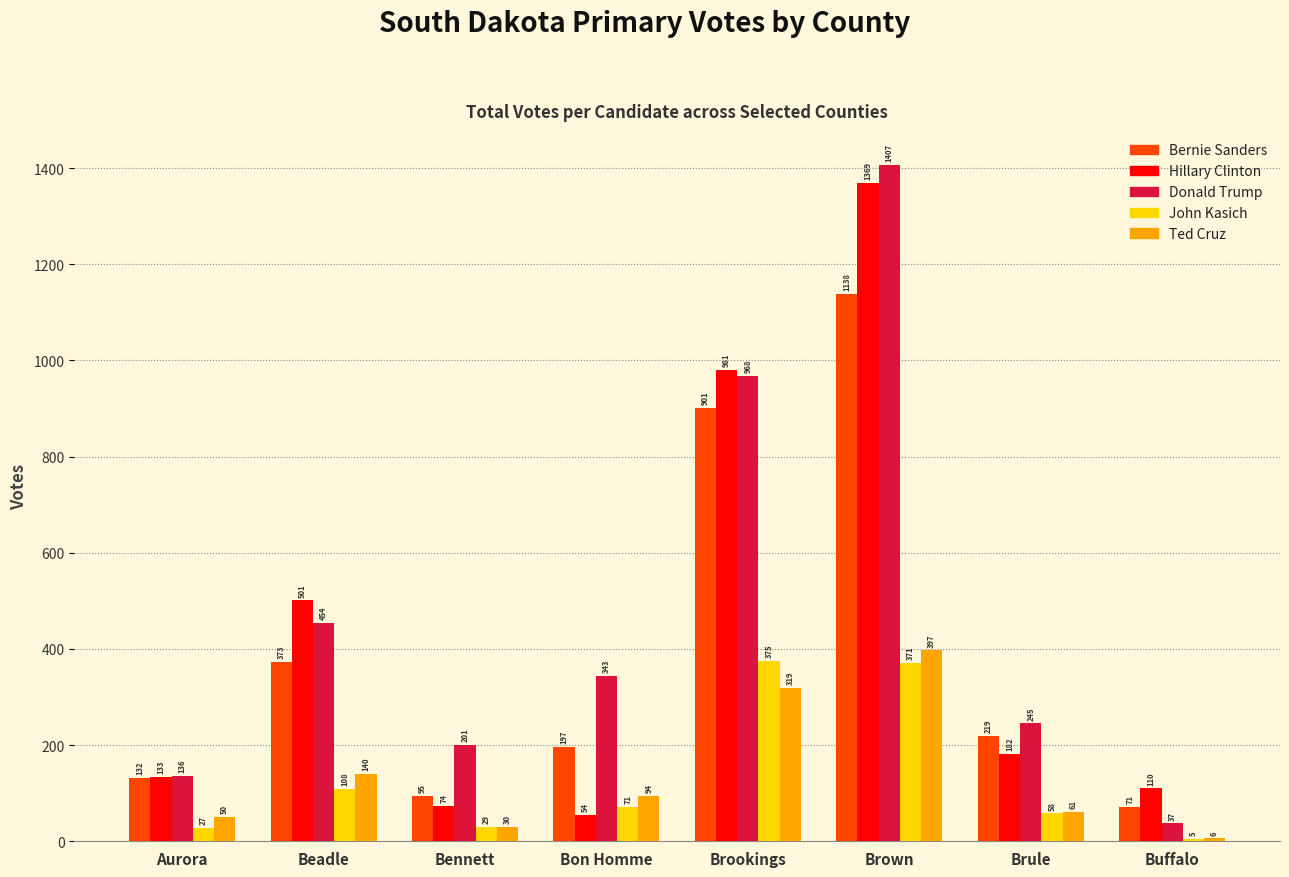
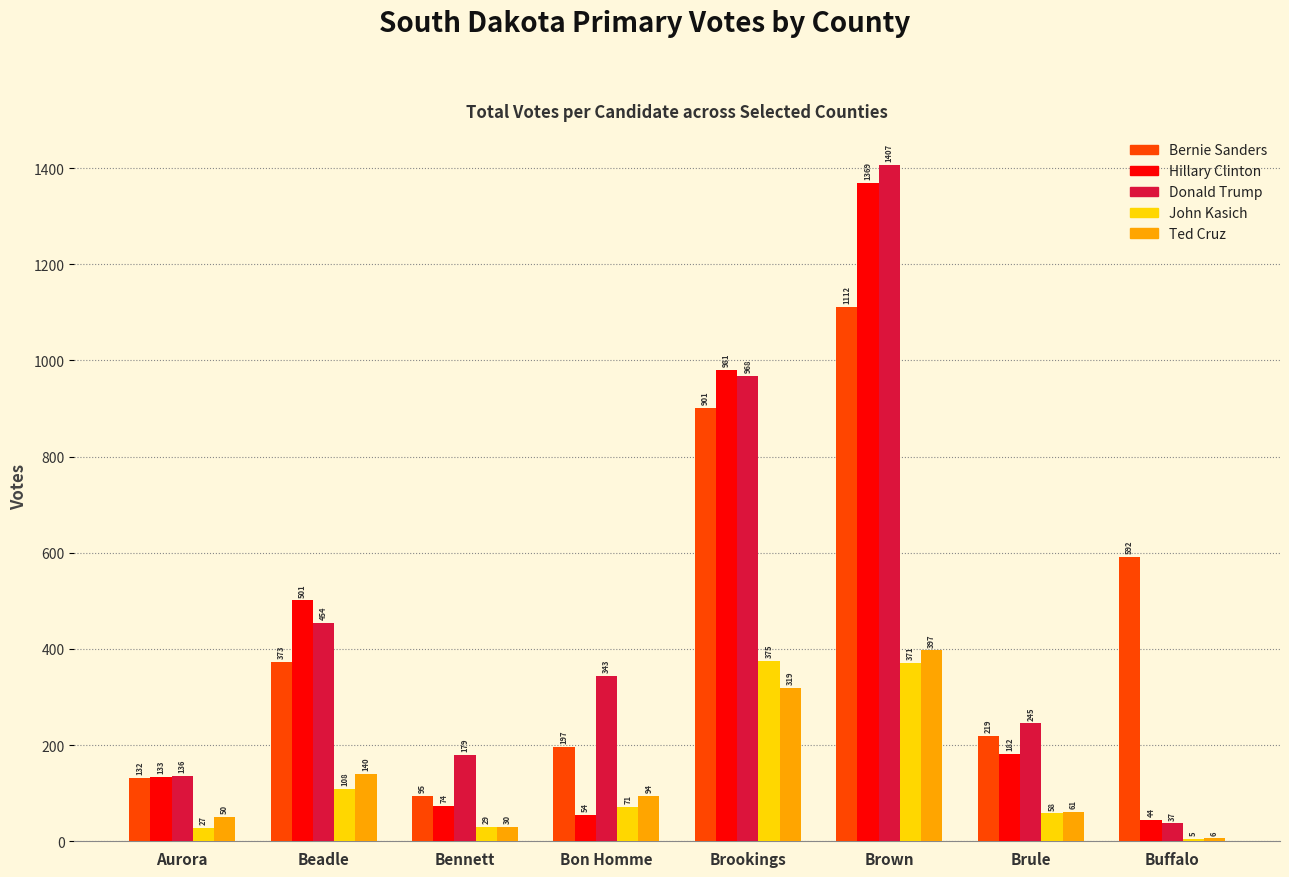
Donald Trump, Bennett: 201 -> 179
Bernie Sanders, Brown: 1138 -> 1112
Bernie Sanders, Buffalo: 71 -> 592
Hillary Clinton, Buffalo: 110 -> 44
